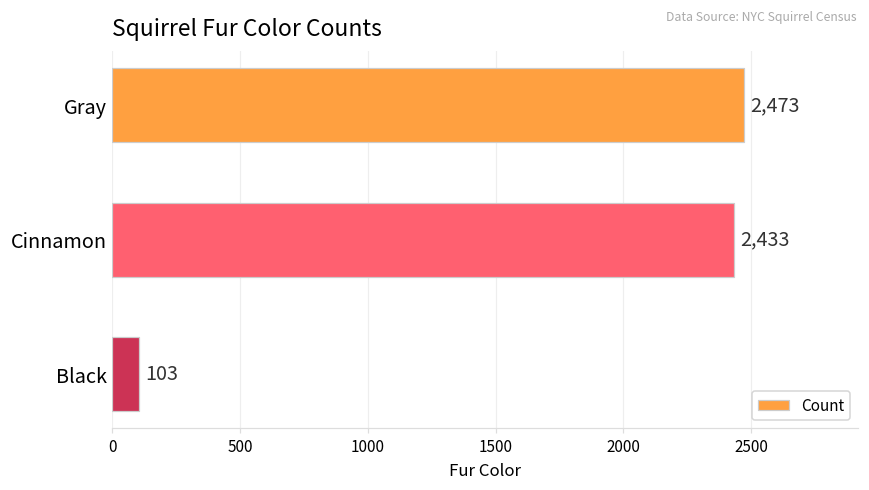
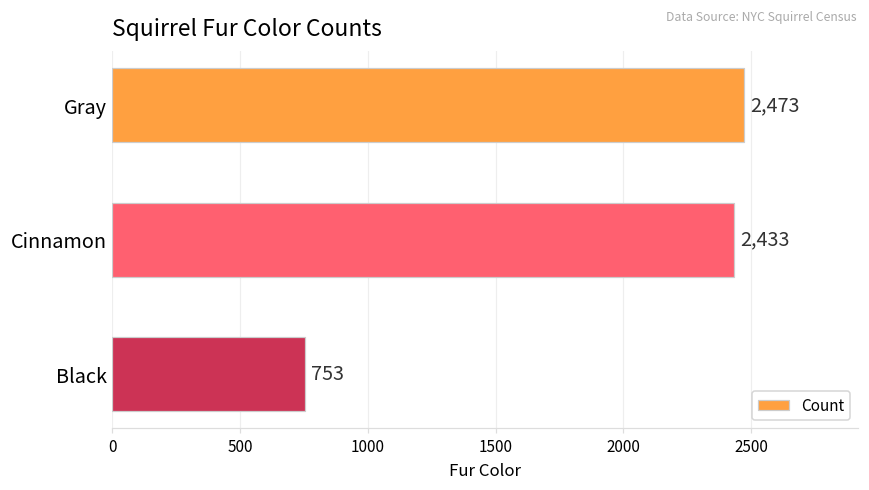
Black: 103 -> 753
